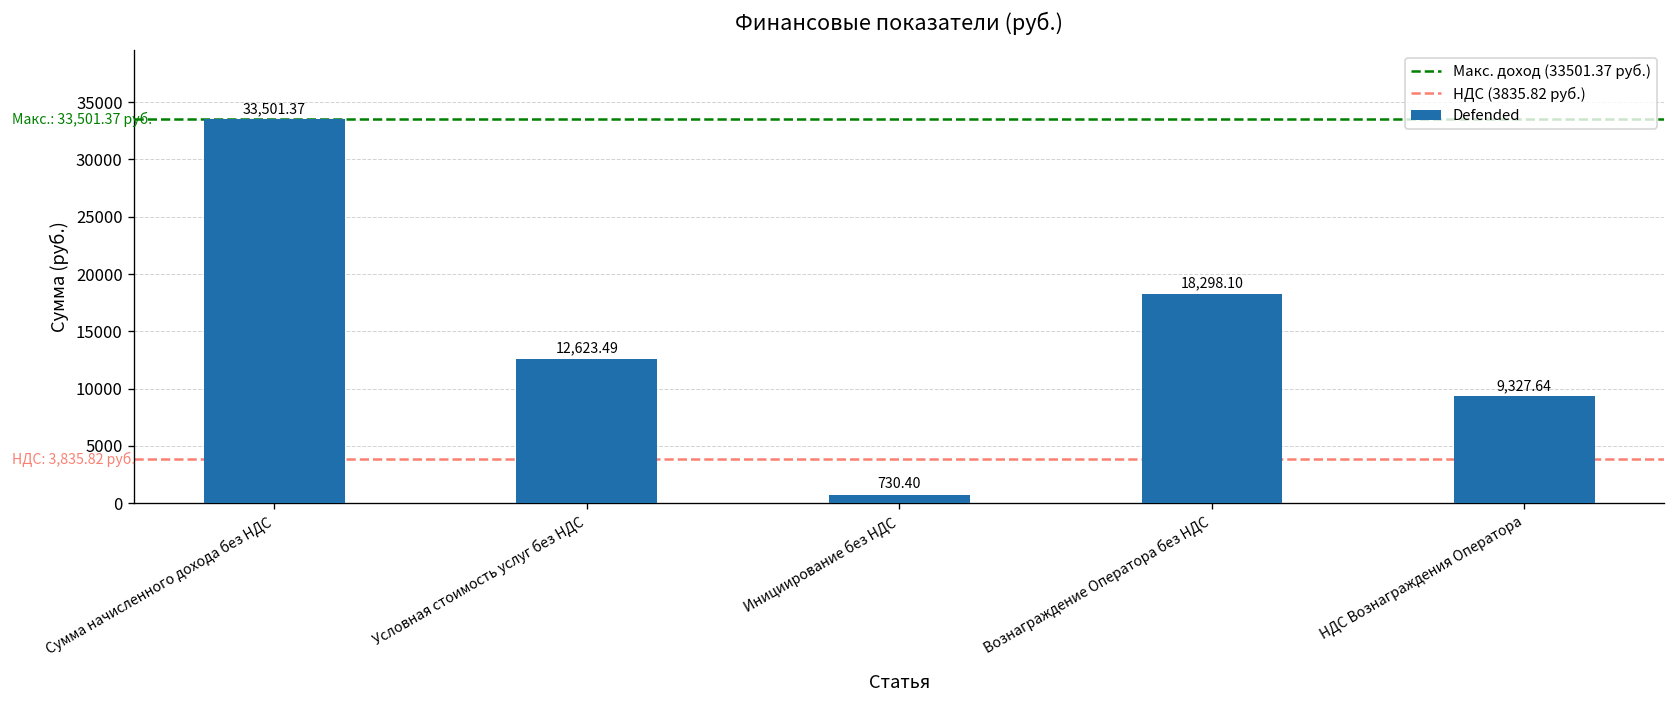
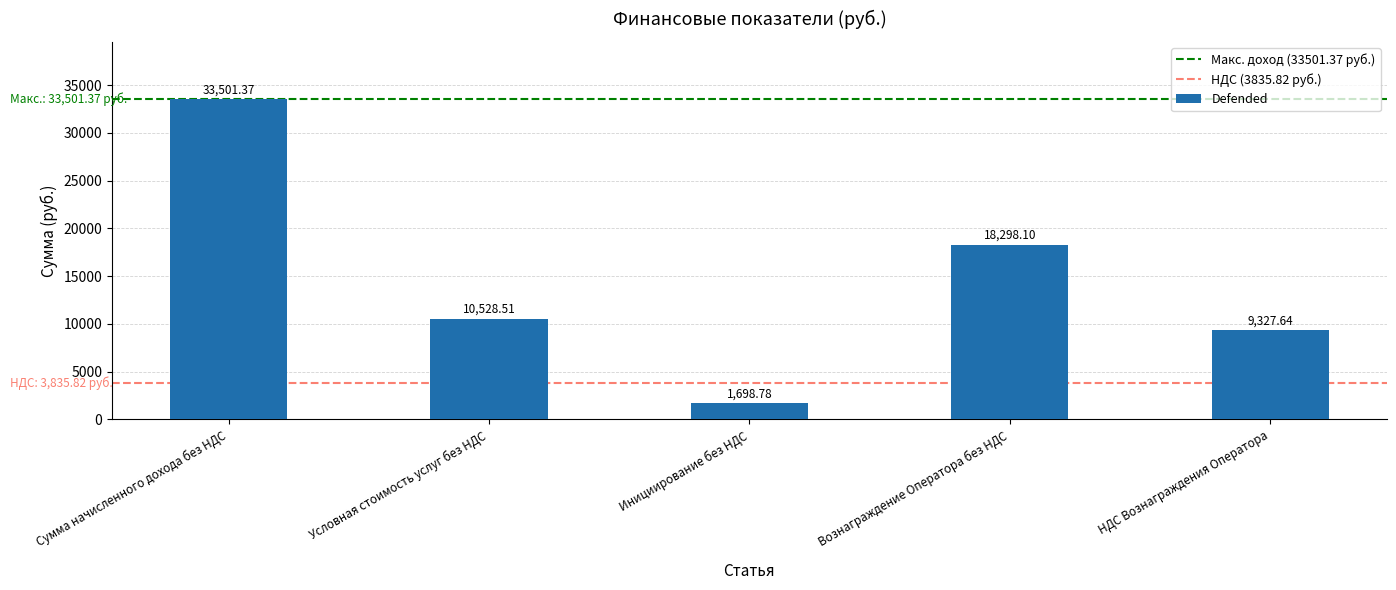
Условная стоимость услуг без НДС: 12,623.49 -> 10,528.51
Инициирование без НДС: 730.40 -> 1,698.78
